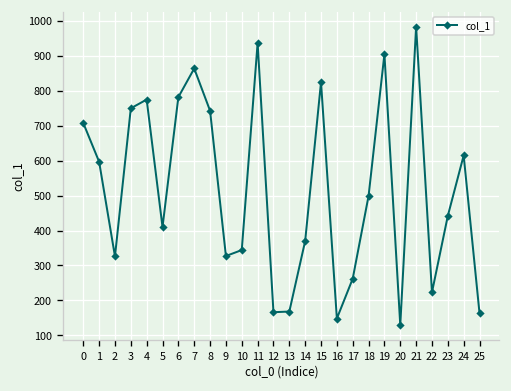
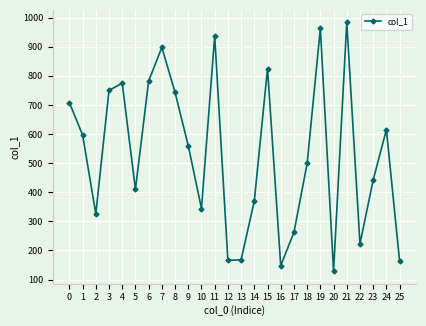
7: 860 -> 900
9: 330 -> 560
19: 910 -> 960
